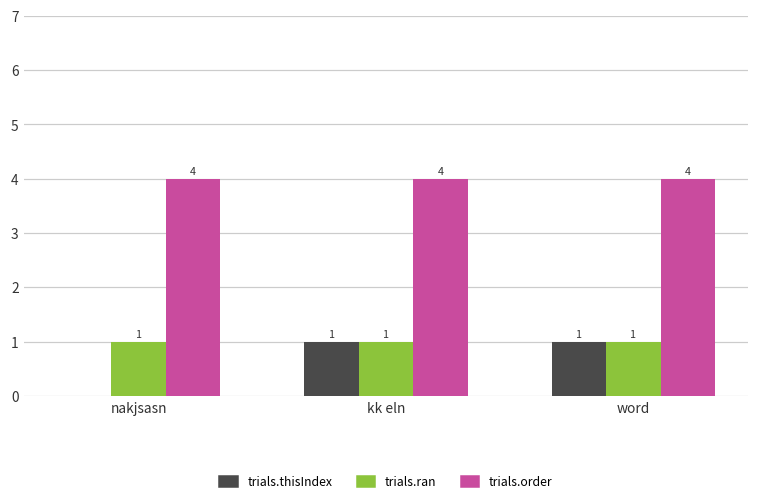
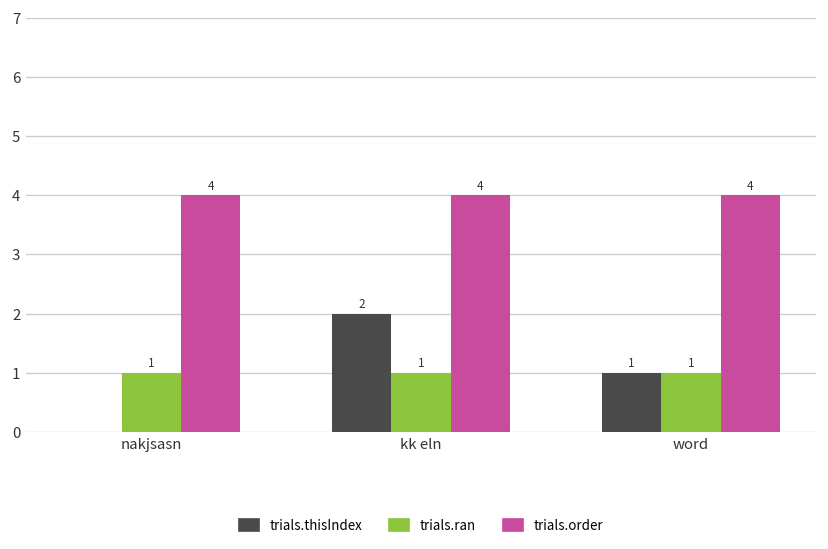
trials.thisIndex, kk eln: 1 -> 2
